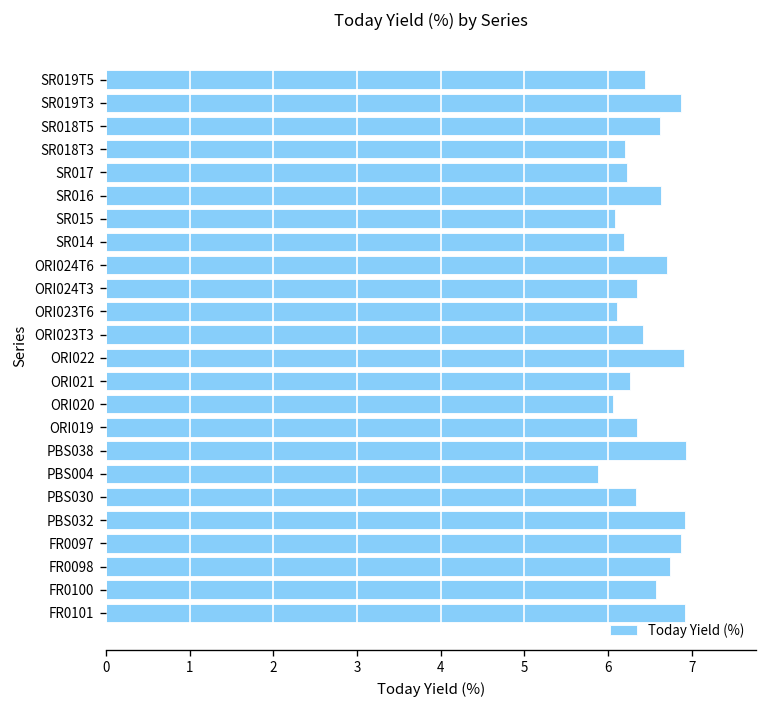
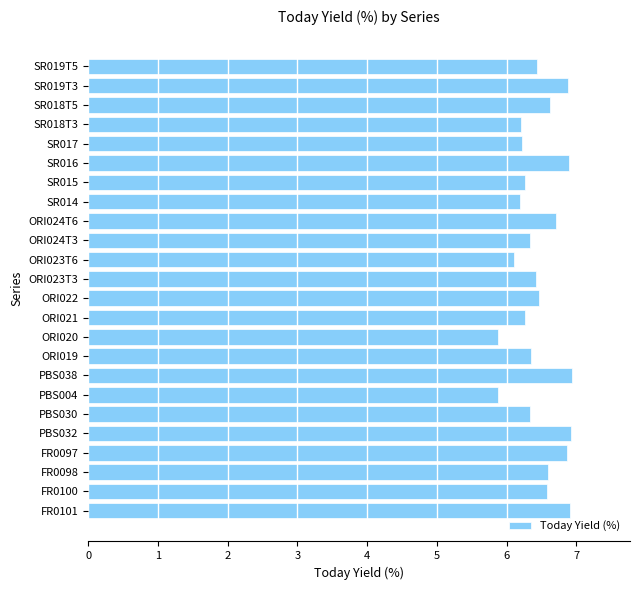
SR016: 6.6 -> 6.9
SR015: 6.1 -> 6.3
ORI022: 6.9 -> 6.5
ORI020: 6.1 -> 5.9
FR0098: 6.7 -> 6.6
